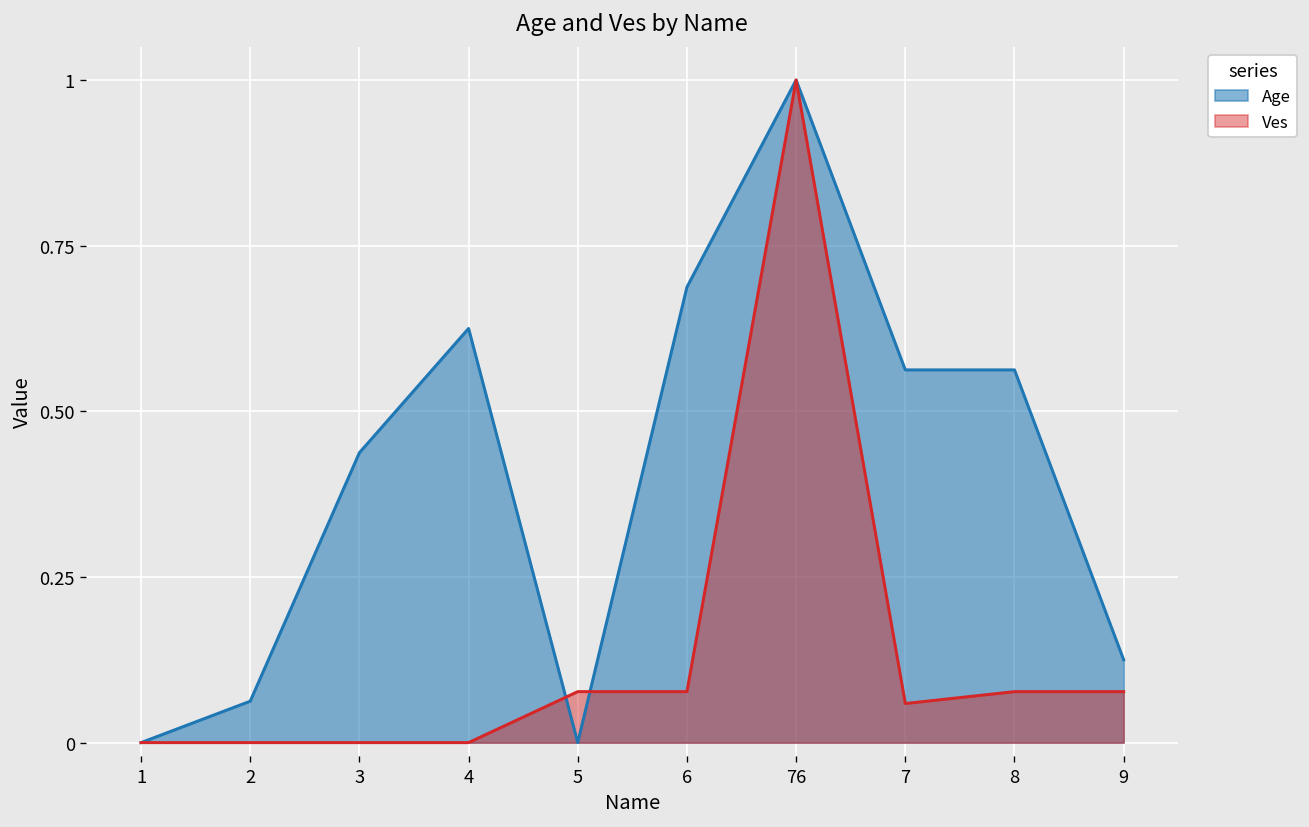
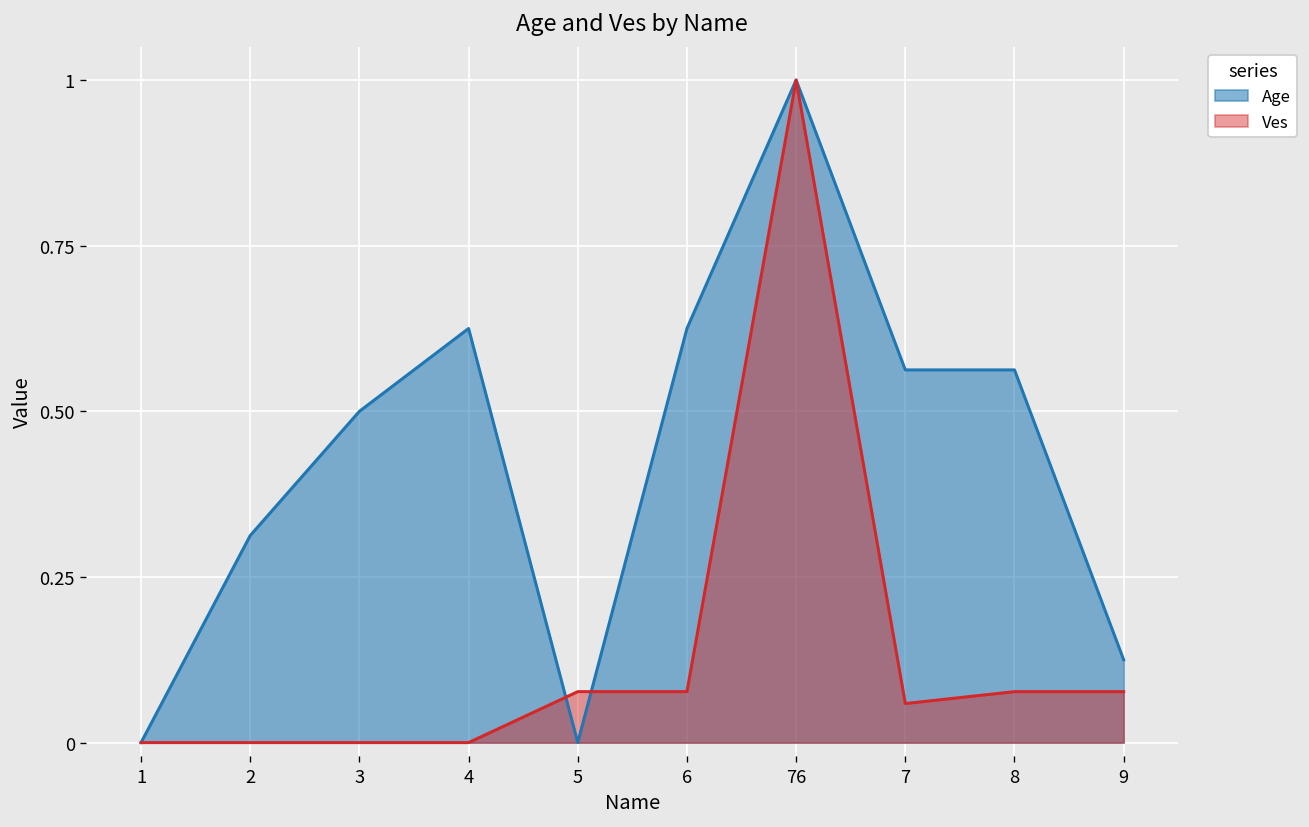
Age, 2: 0.06 -> 0.31
Age, 3: 0.44 -> 0.50
Age, 6: 0.69 -> 0.63
